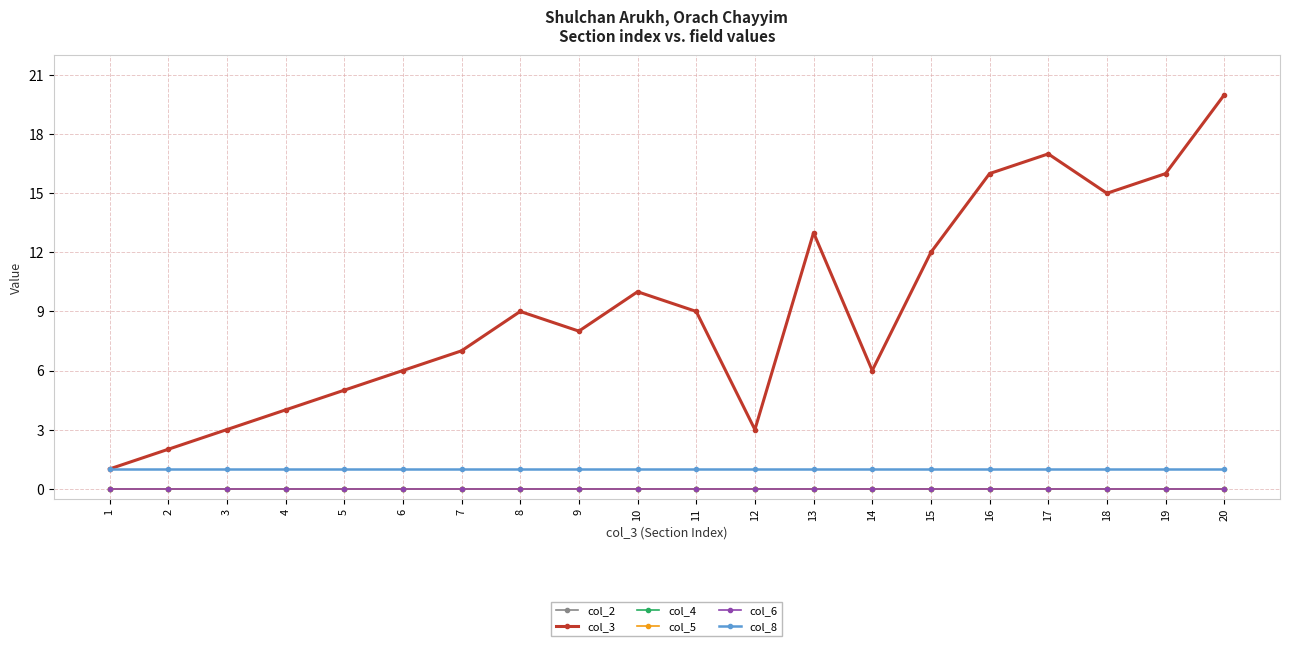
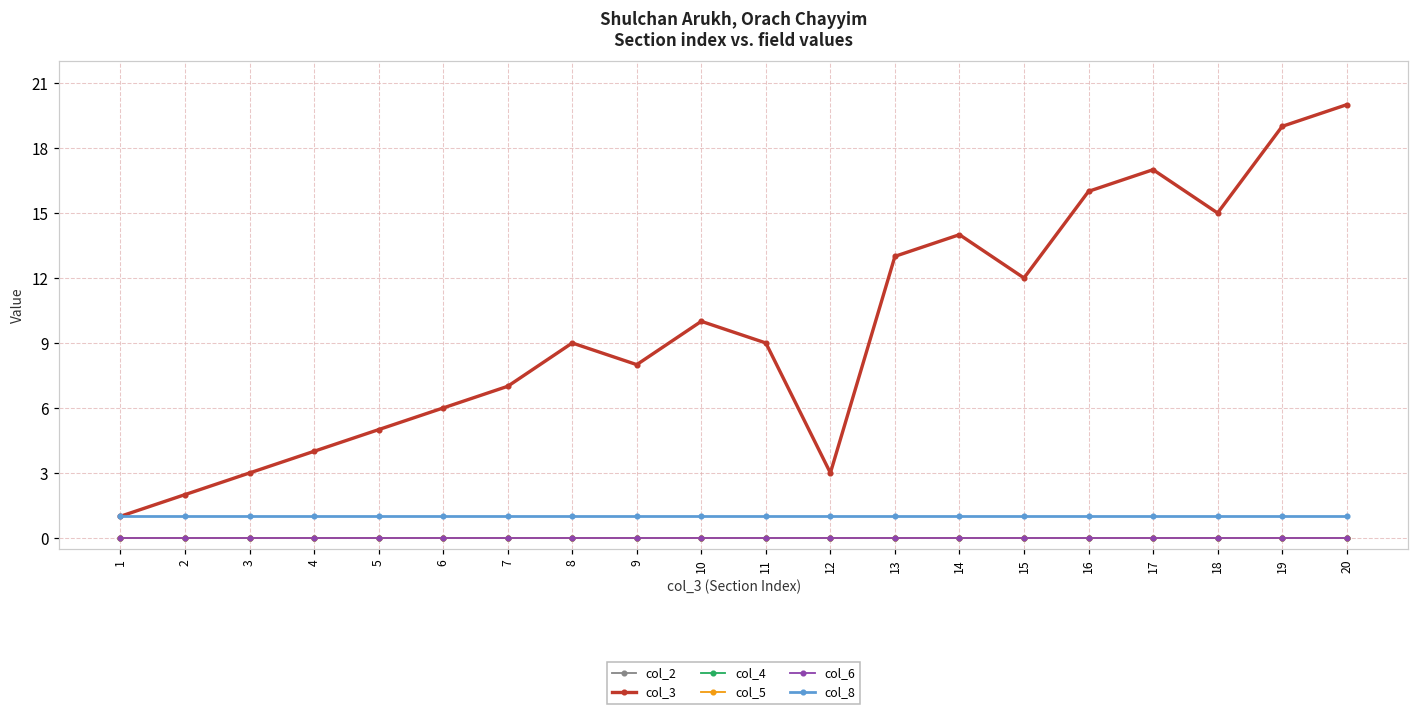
col_3, 14: 6 -> 14
col_3, 19: 16 -> 19
